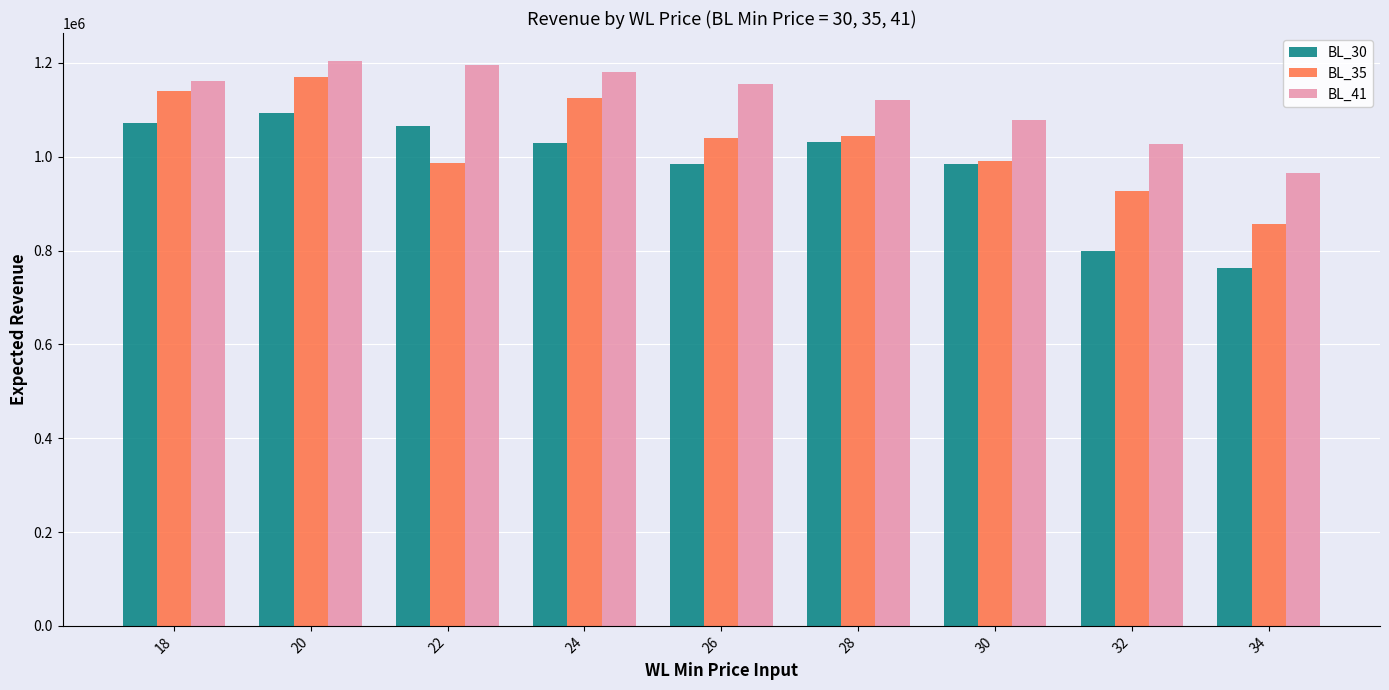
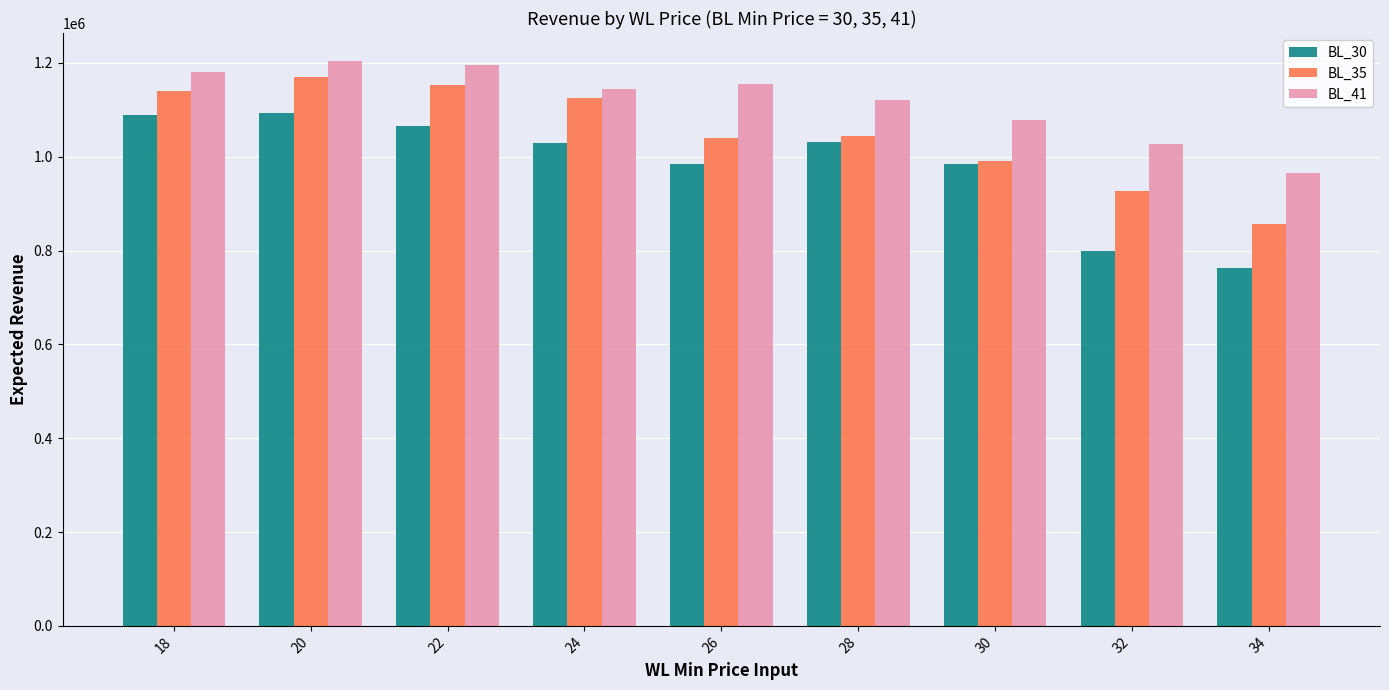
BL_30, 18: 1070000 -> 1090000
BL_41, 18: 1160000 -> 1180000
BL_35, 22: 990000 -> 1150000
BL_41, 24: 1180000 -> 1150000
